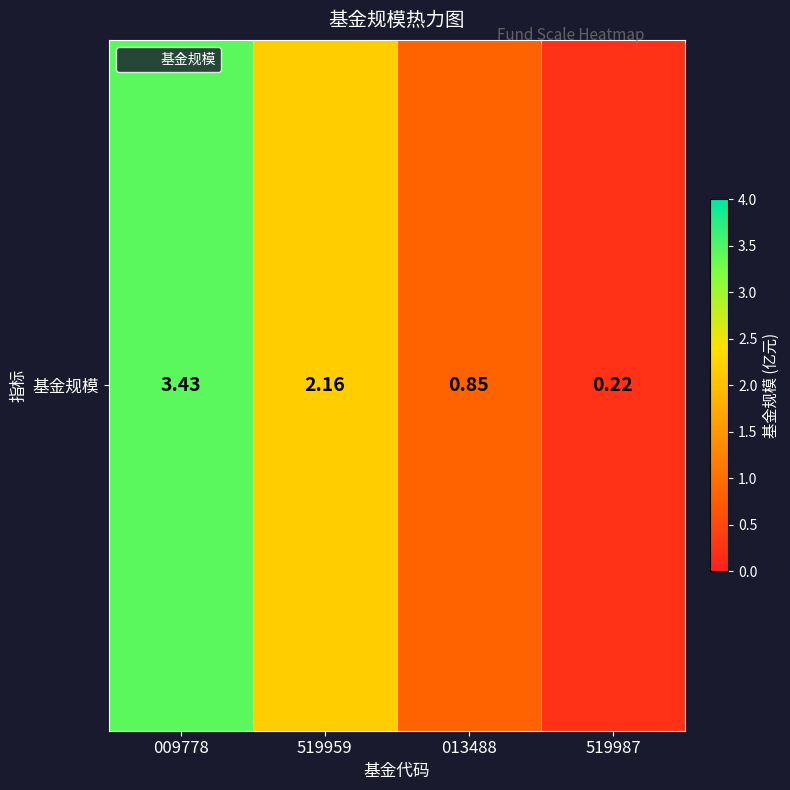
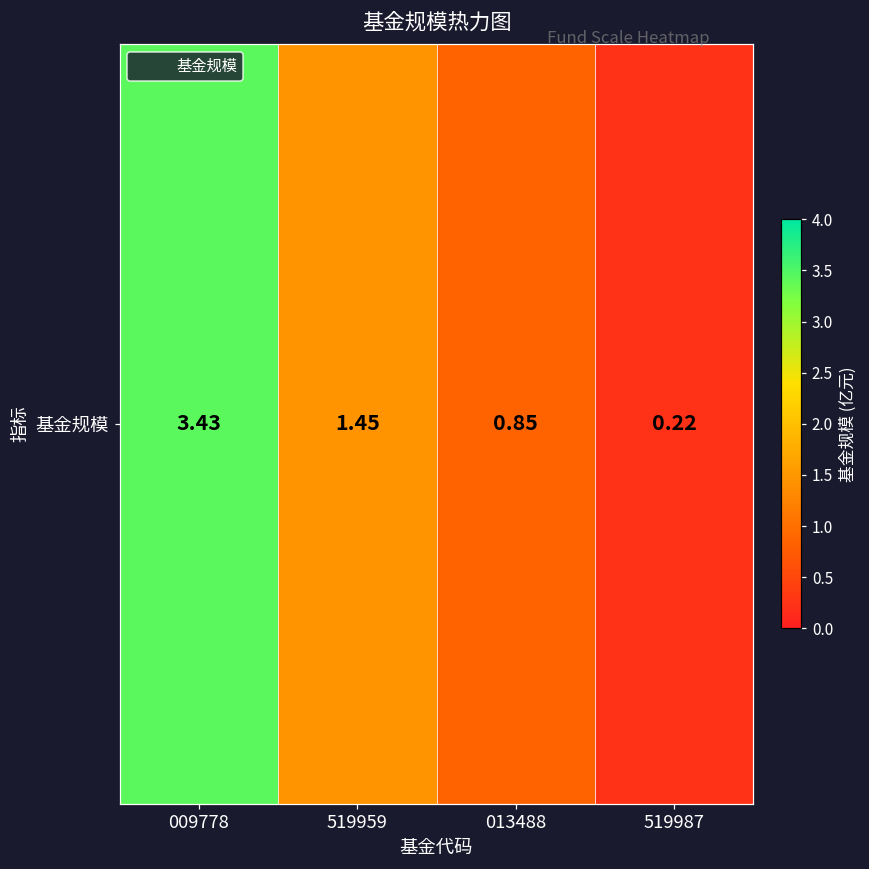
基金规模, 519959: 2.16 -> 1.45
